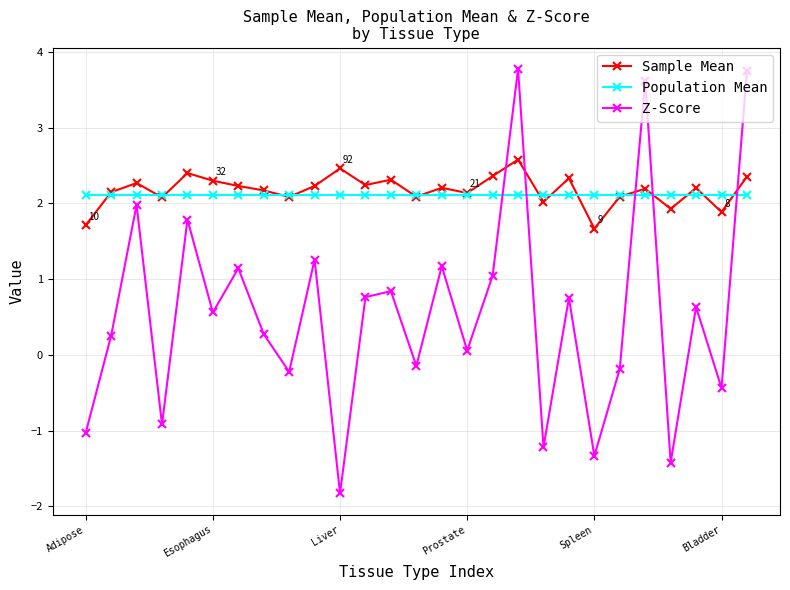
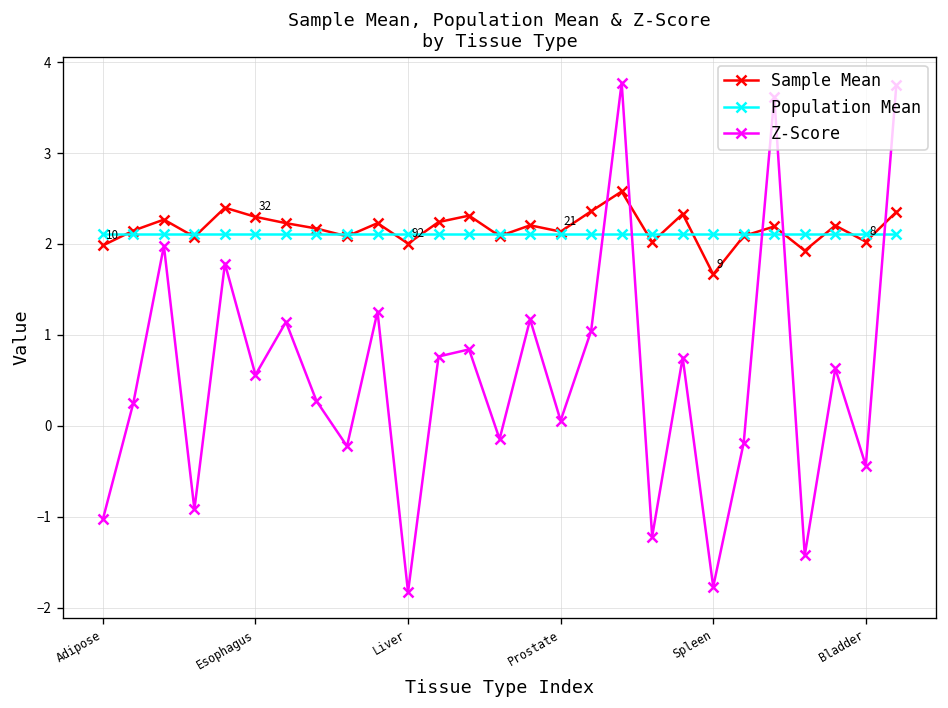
Sample Mean, Adipose: 1.7 -> 2.0
Sample Mean, Liver: 2.5 -> 2.0
Z-Score, Spleen: -1.3 -> -1.8
Sample Mean, Bladder: 1.9 -> 2.0
